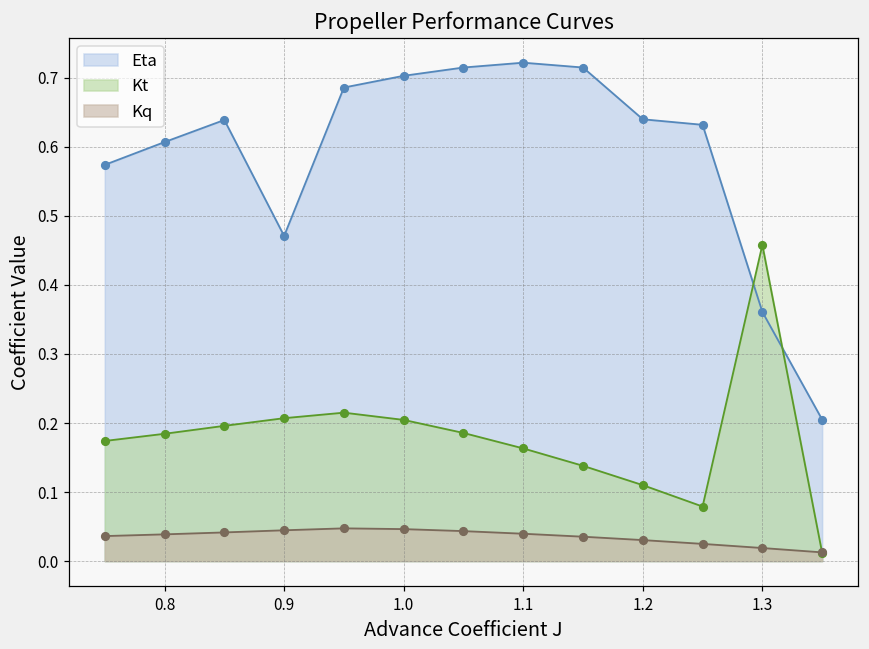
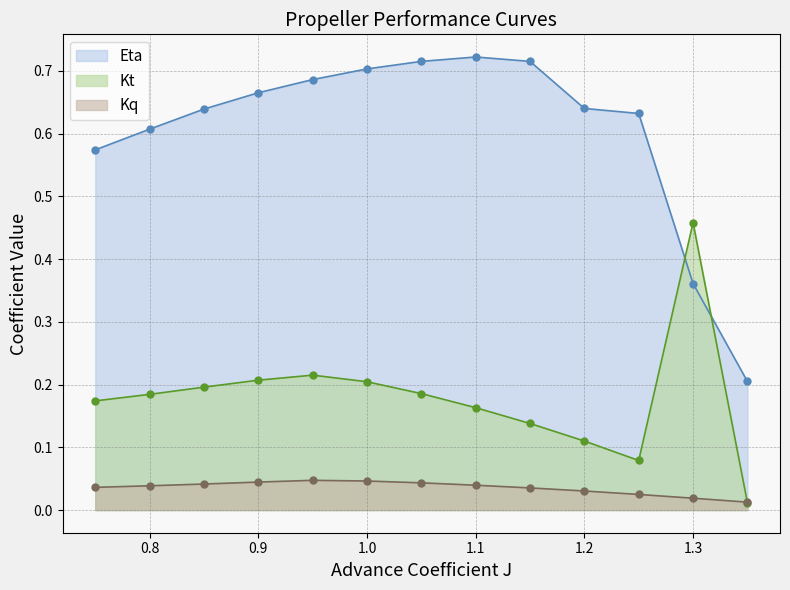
Eta, 0.9: 0.47 -> 0.67
